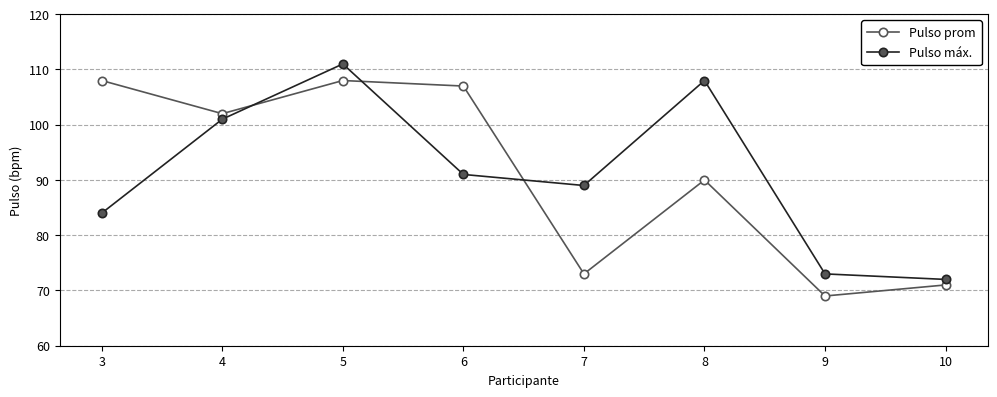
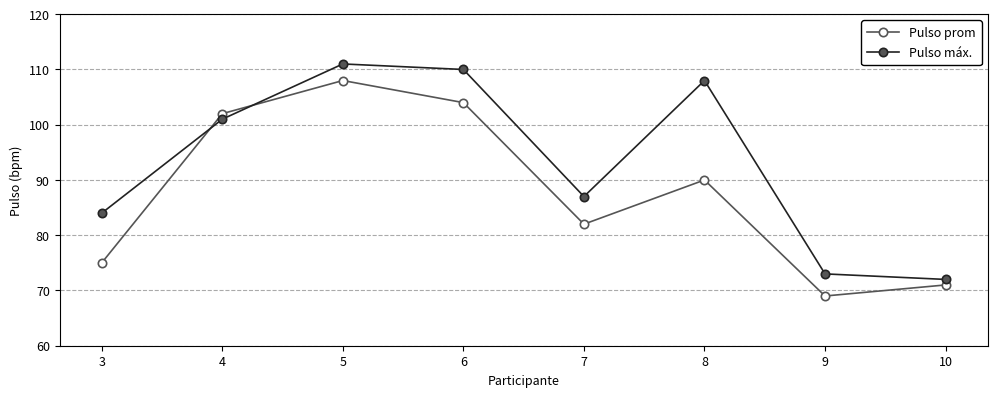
Pulso prom, 3: 108 -> 75
Pulso prom, 6: 107 -> 104
Pulso máx., 6: 91 -> 110
Pulso prom, 7: 73 -> 82
Pulso máx., 7: 89 -> 87
